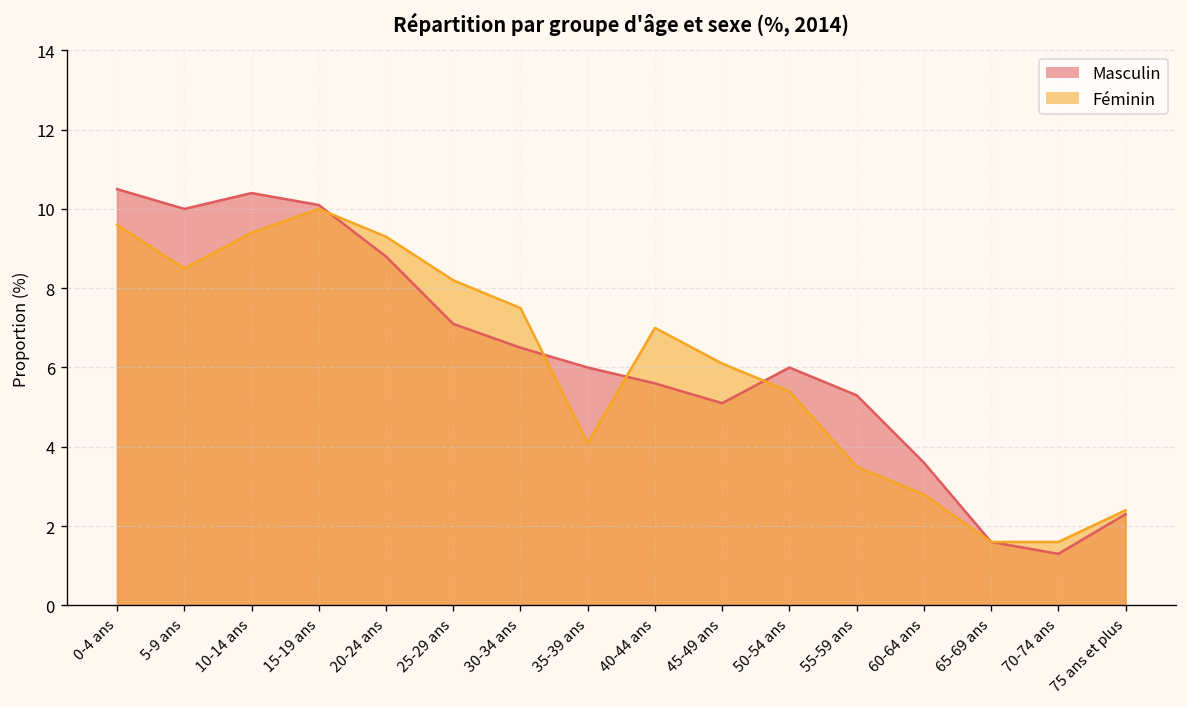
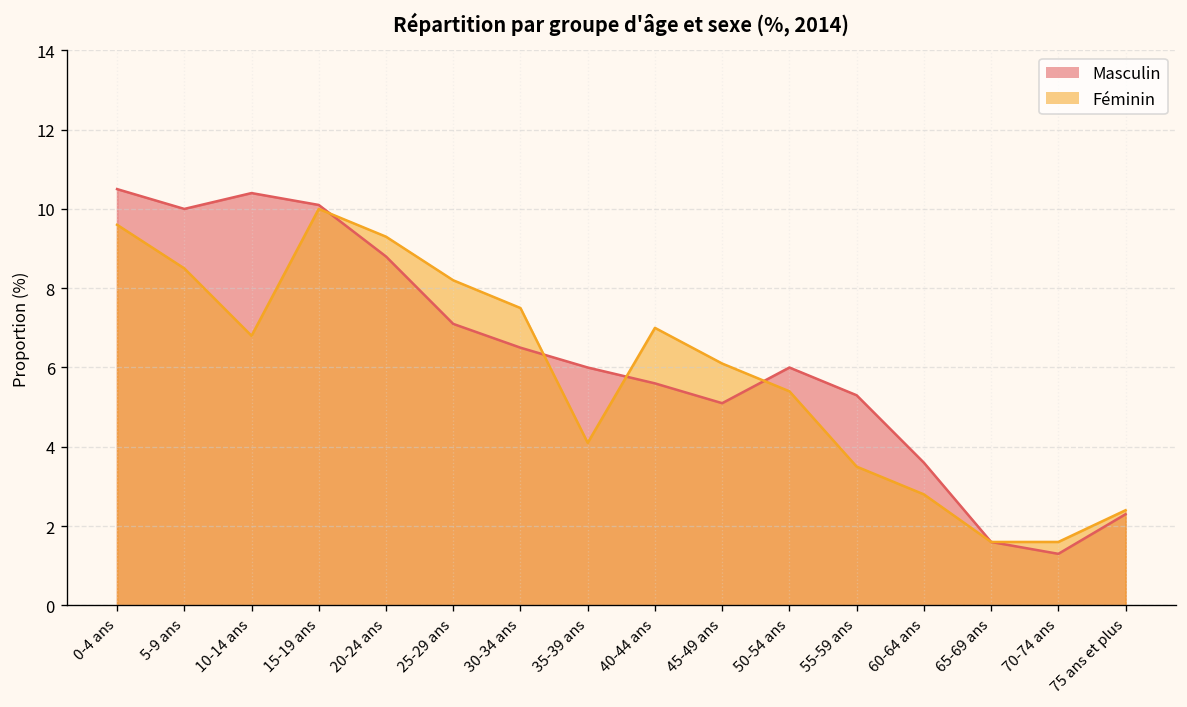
Féminin, 10-14 ans: 9.4 -> 6.8
